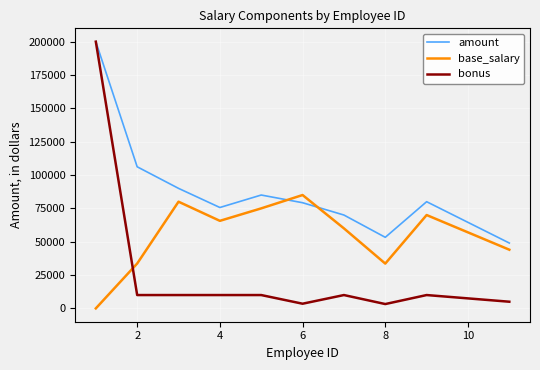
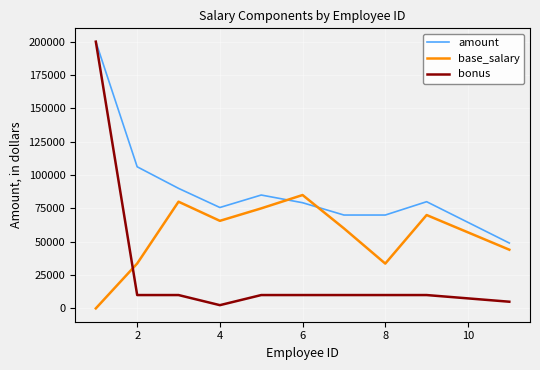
bonus, 4: 10000 -> 2000
bonus, 6: 4000 -> 10000
amount, 8: 53000 -> 70000
bonus, 8: 3000 -> 10000
